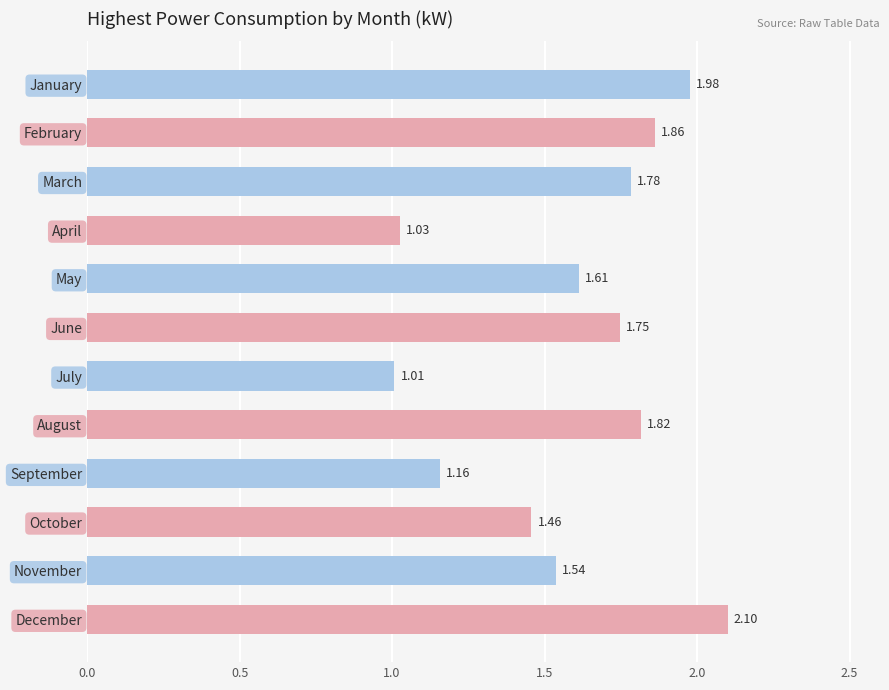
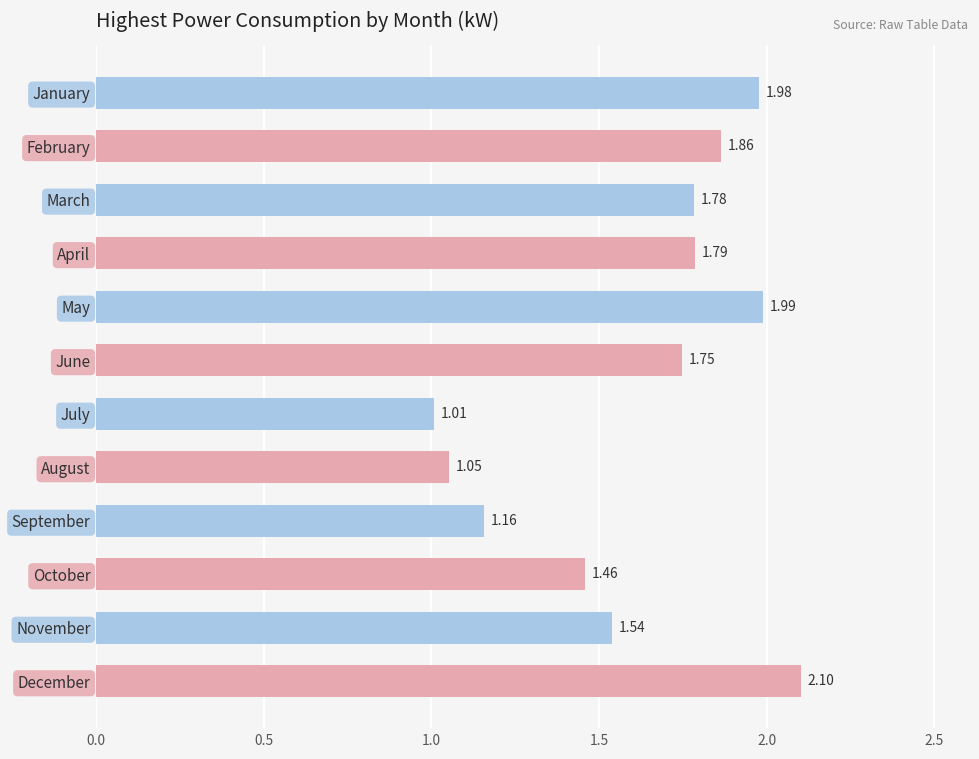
April: 1.03 -> 1.79
May: 1.61 -> 1.99
August: 1.82 -> 1.05
